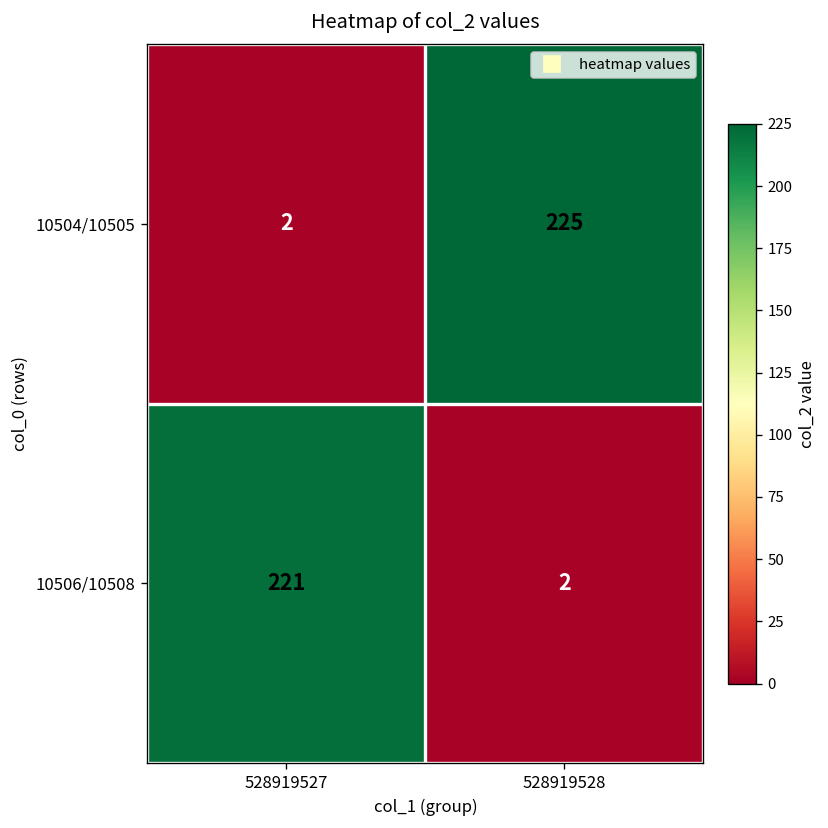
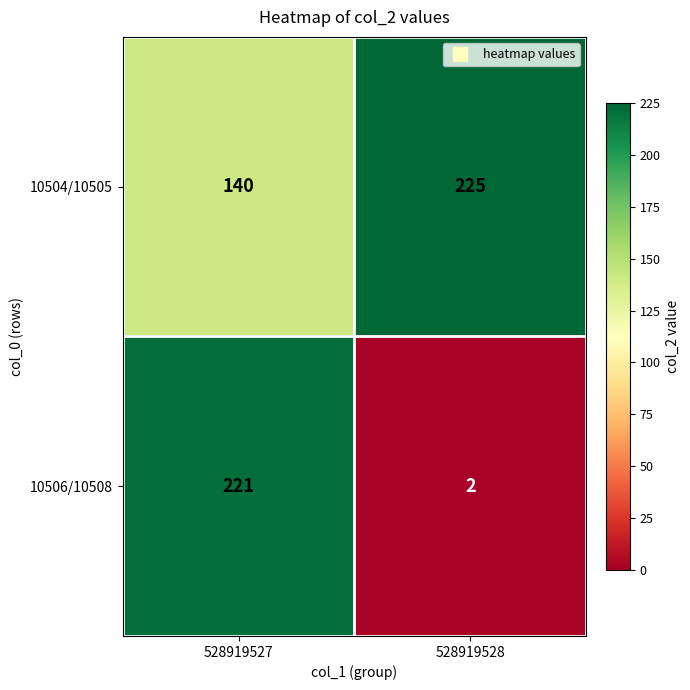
10504/10505, 528919527: 2 -> 140
